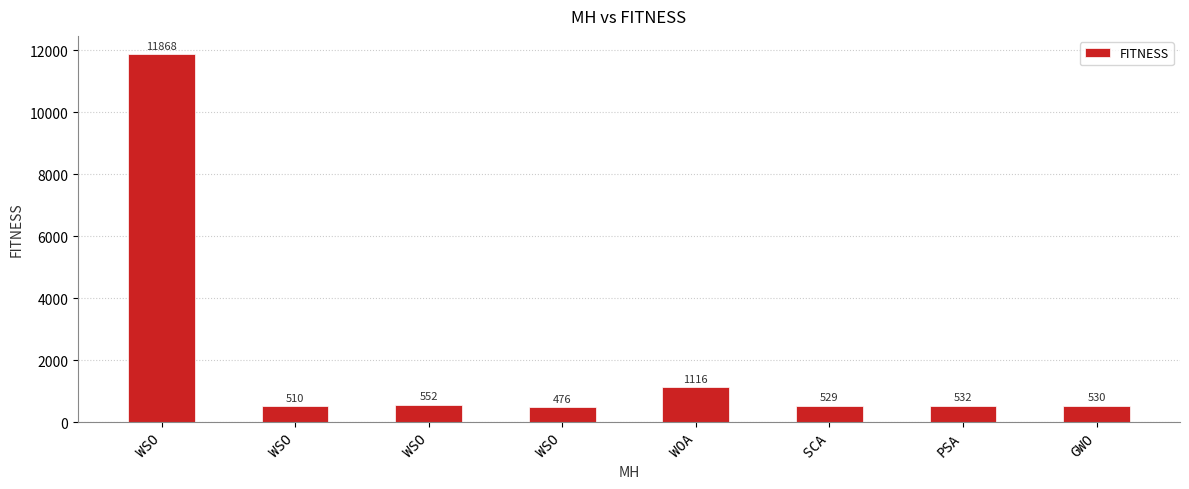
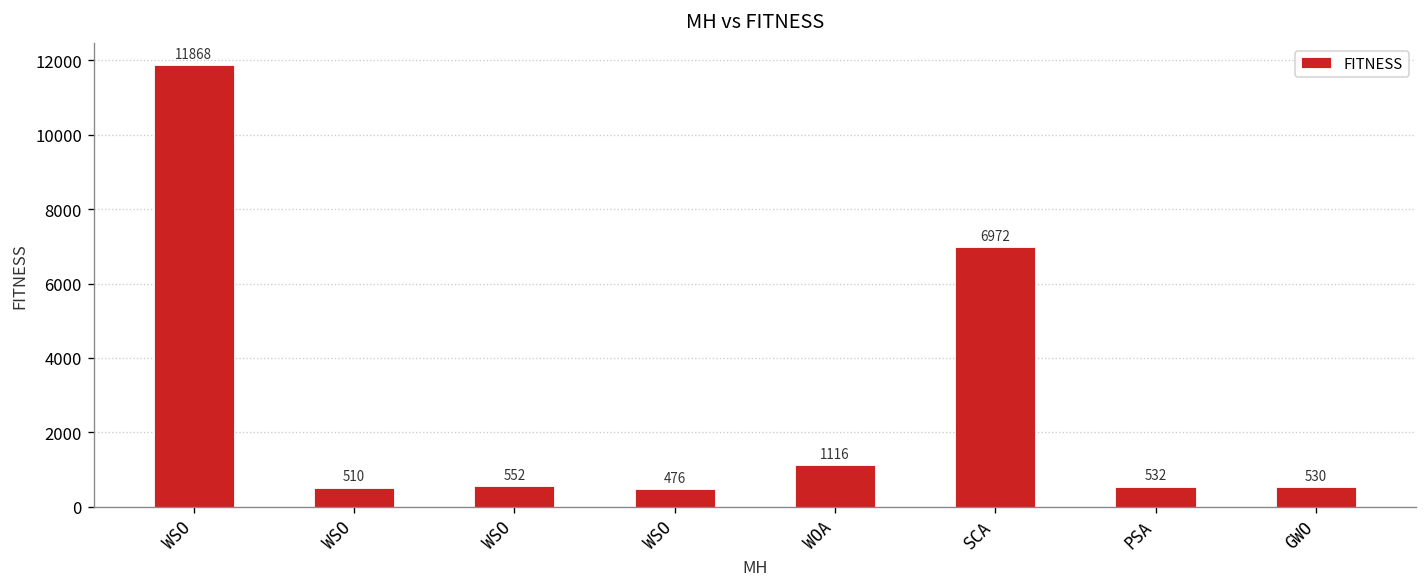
SCA: 529 -> 6972
